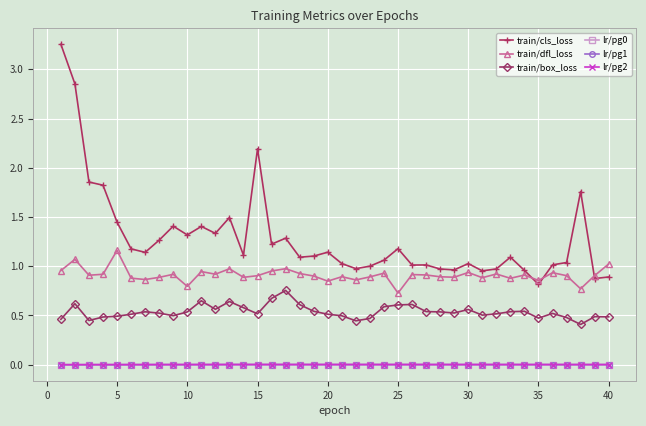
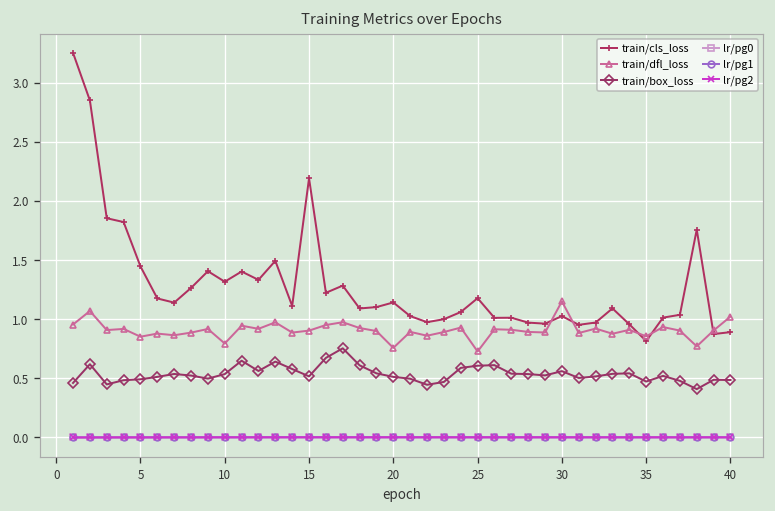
train/dfl_loss, 5: 1.2 -> 0.9
train/dfl_loss, 20: 0.85 -> 0.76
train/dfl_loss, 30: 0.9 -> 1.2
